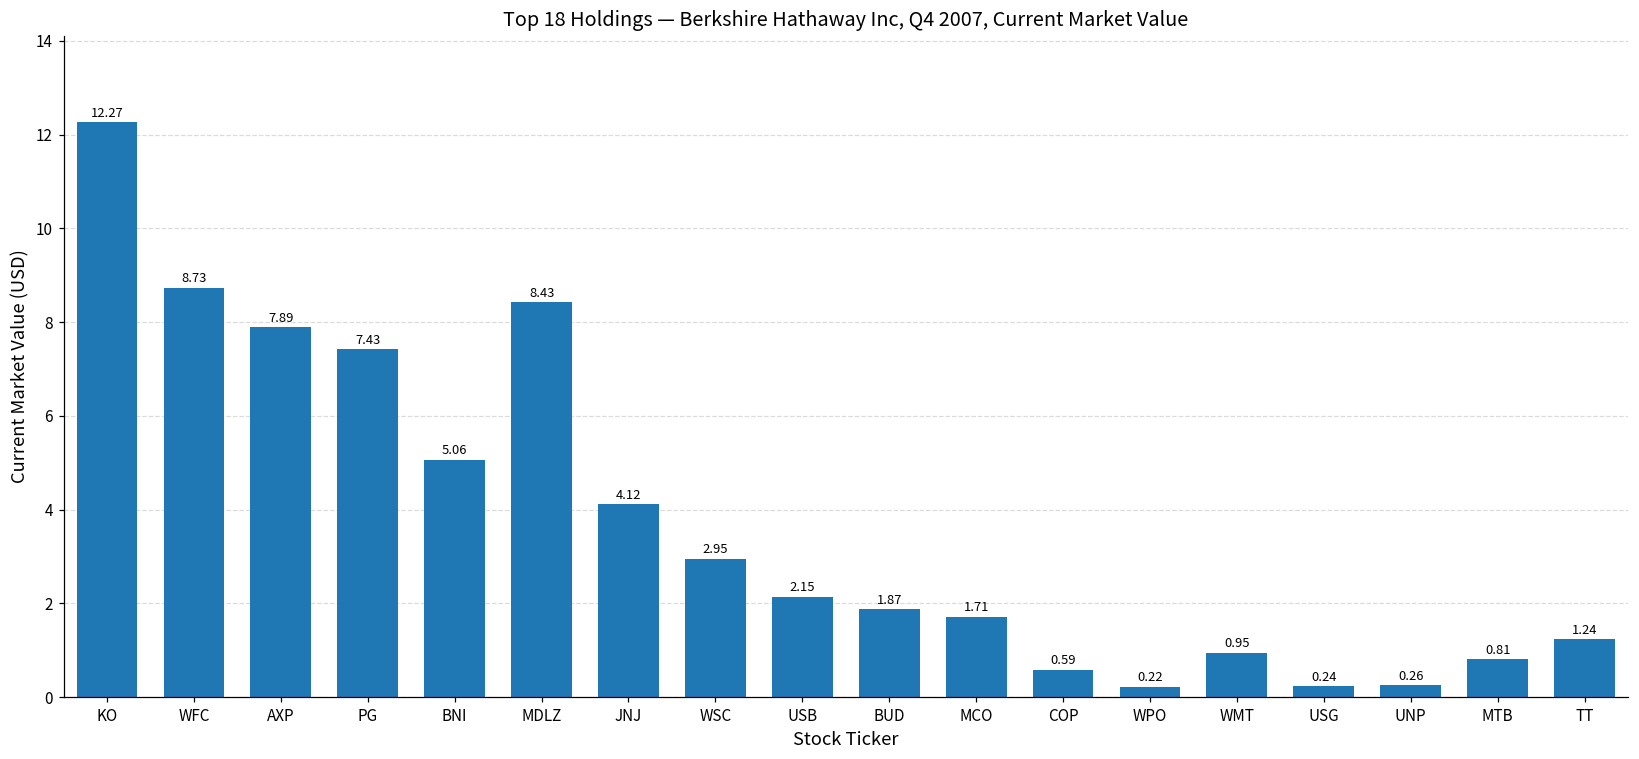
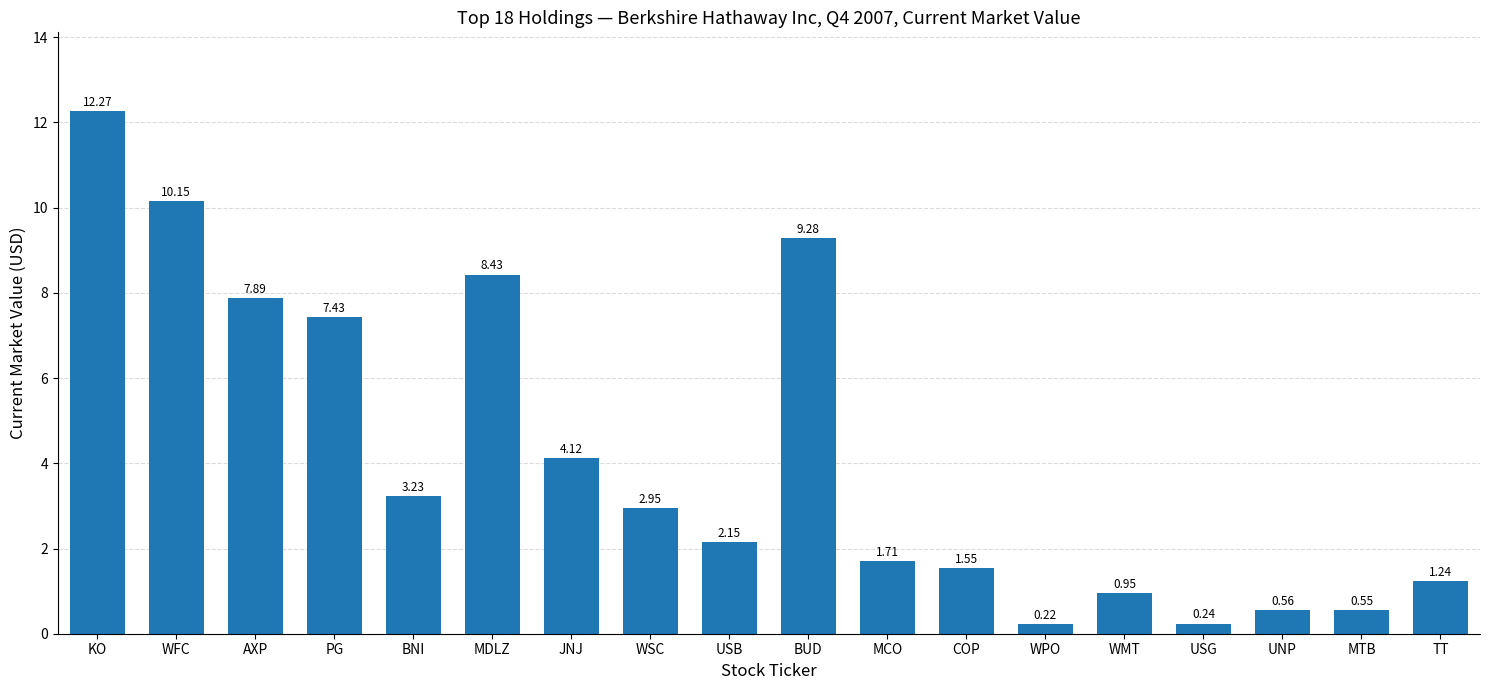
WFC: 8.73 -> 10.15
BNI: 5.06 -> 3.23
BUD: 1.87 -> 9.28
COP: 0.59 -> 1.55
UNP: 0.26 -> 0.56
MTB: 0.81 -> 0.55
